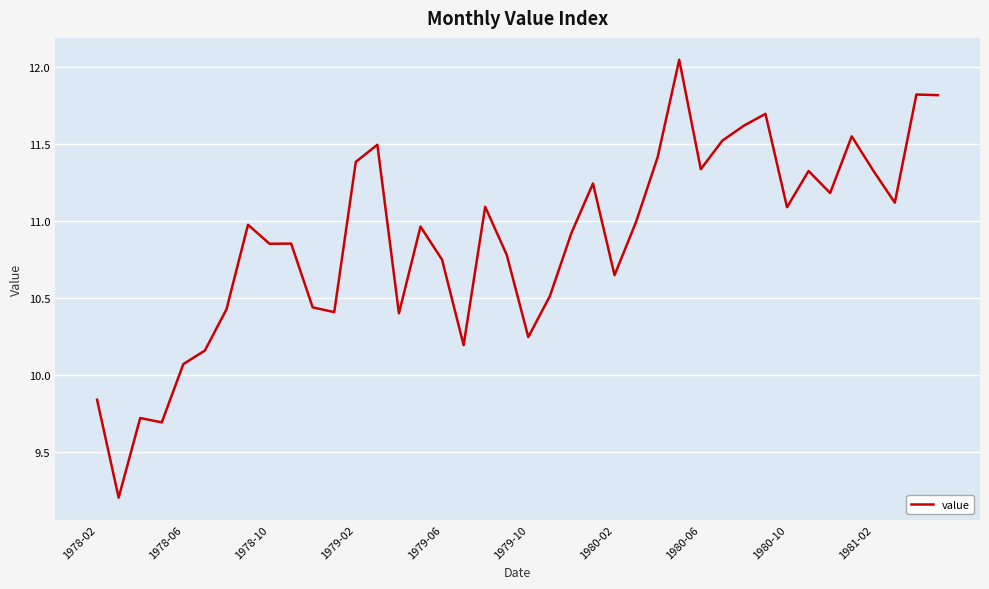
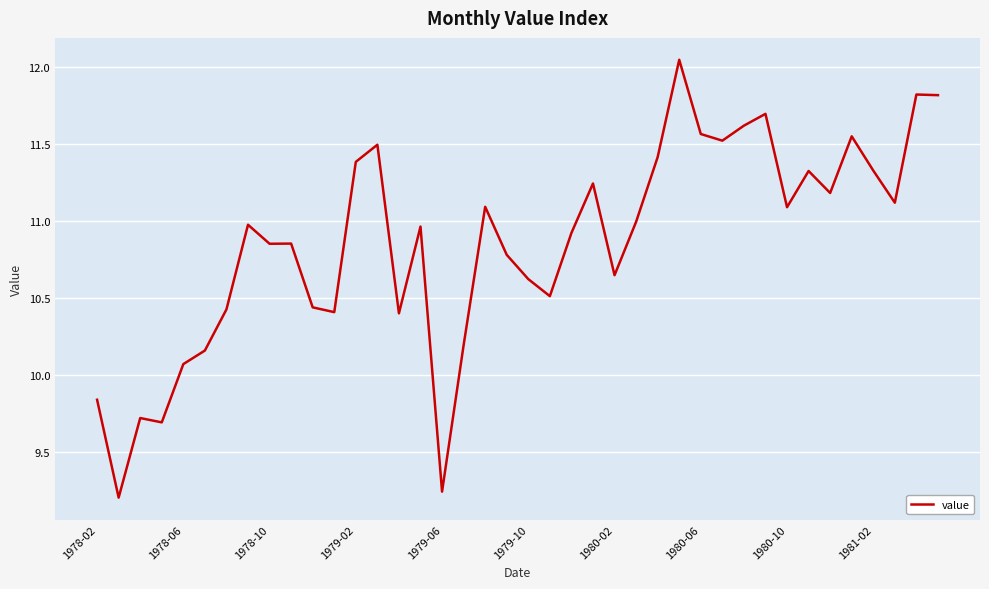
1979-06: 10.75 -> 9.24
1979-10: 10.25 -> 10.62
1980-06: 11.34 -> 11.56
